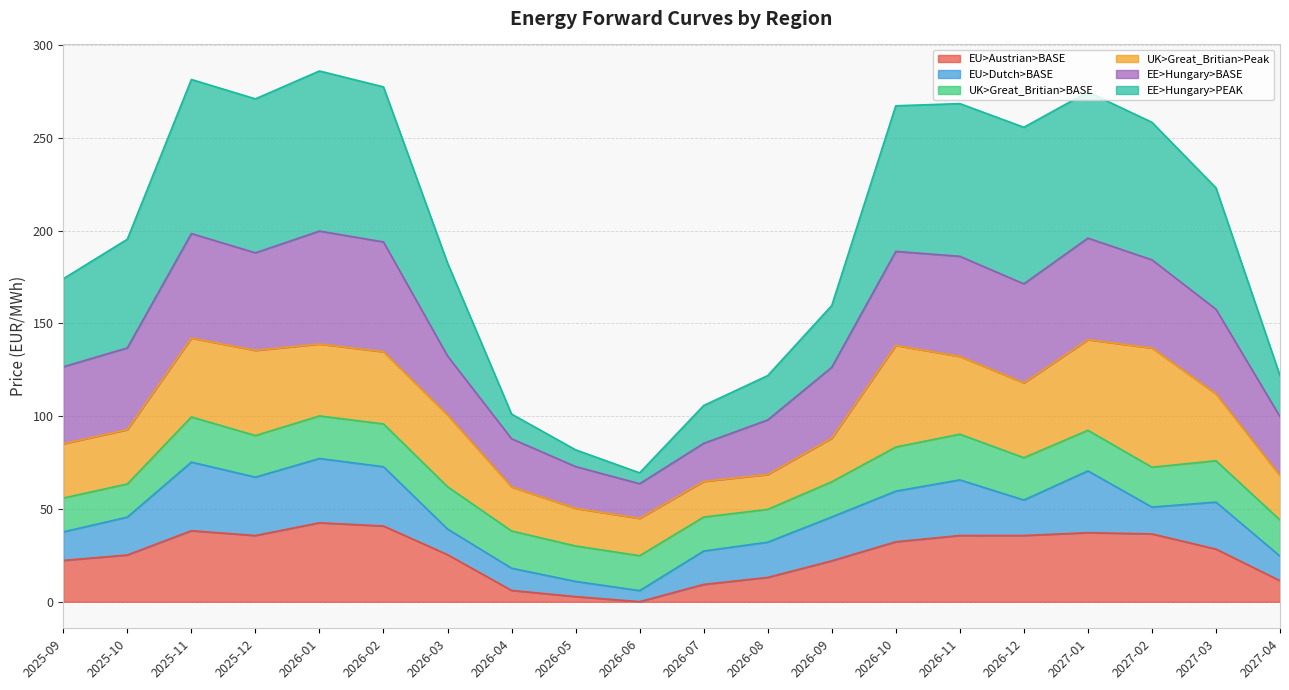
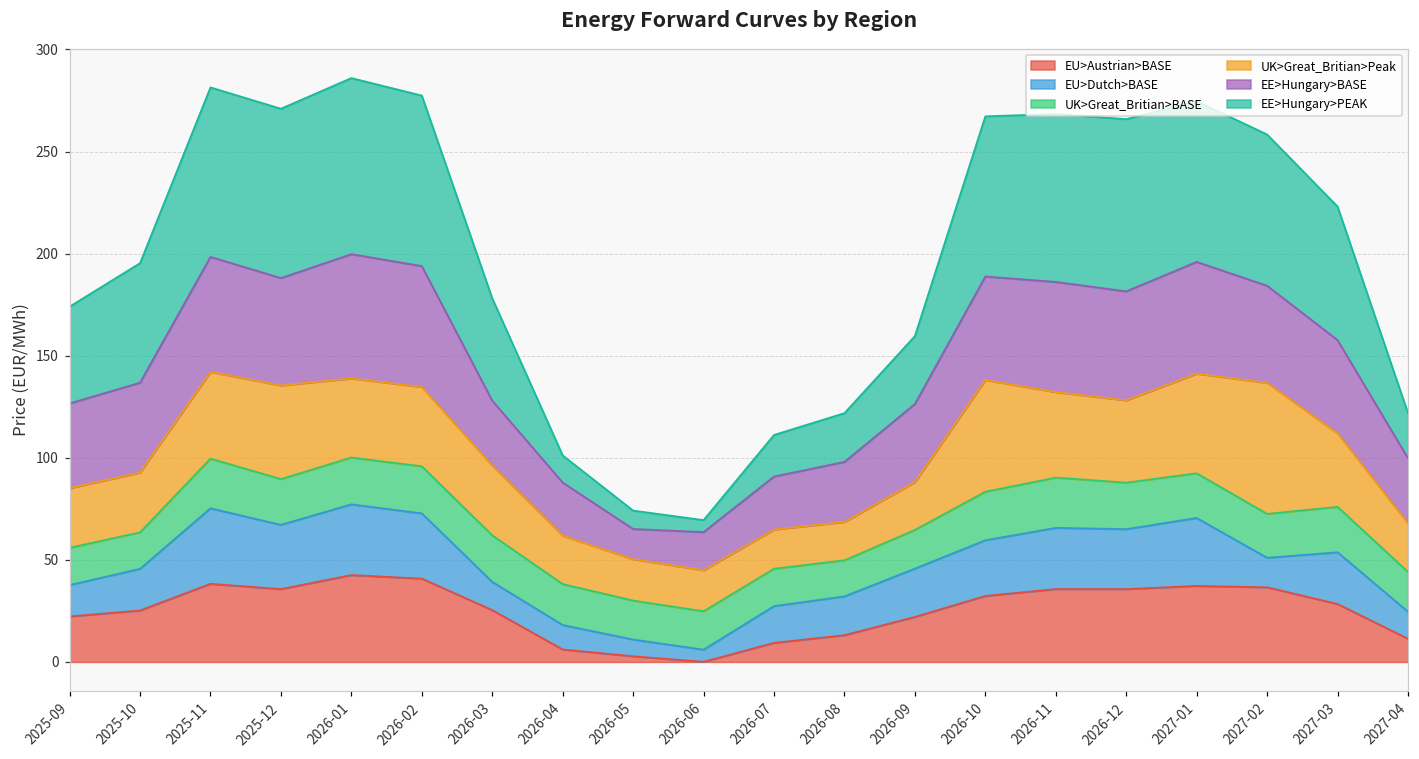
UK>Great_Britian>Peak, 2026-03: 39 -> 34
EE>Hungary>BASE, 2026-05: 23 -> 15
EE>Hungary>BASE, 2026-07: 21 -> 26
EU>Dutch>BASE, 2026-12: 19 -> 29
